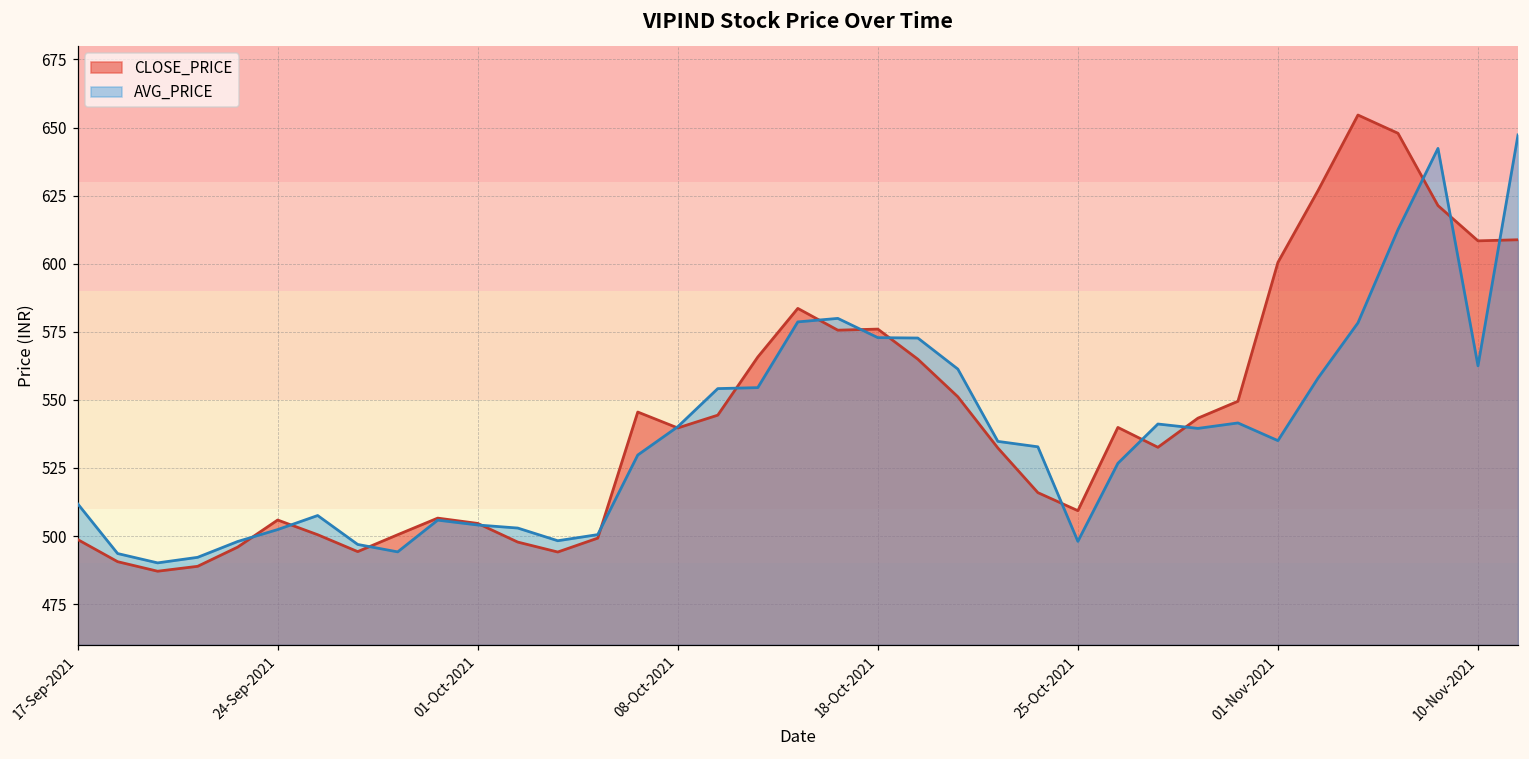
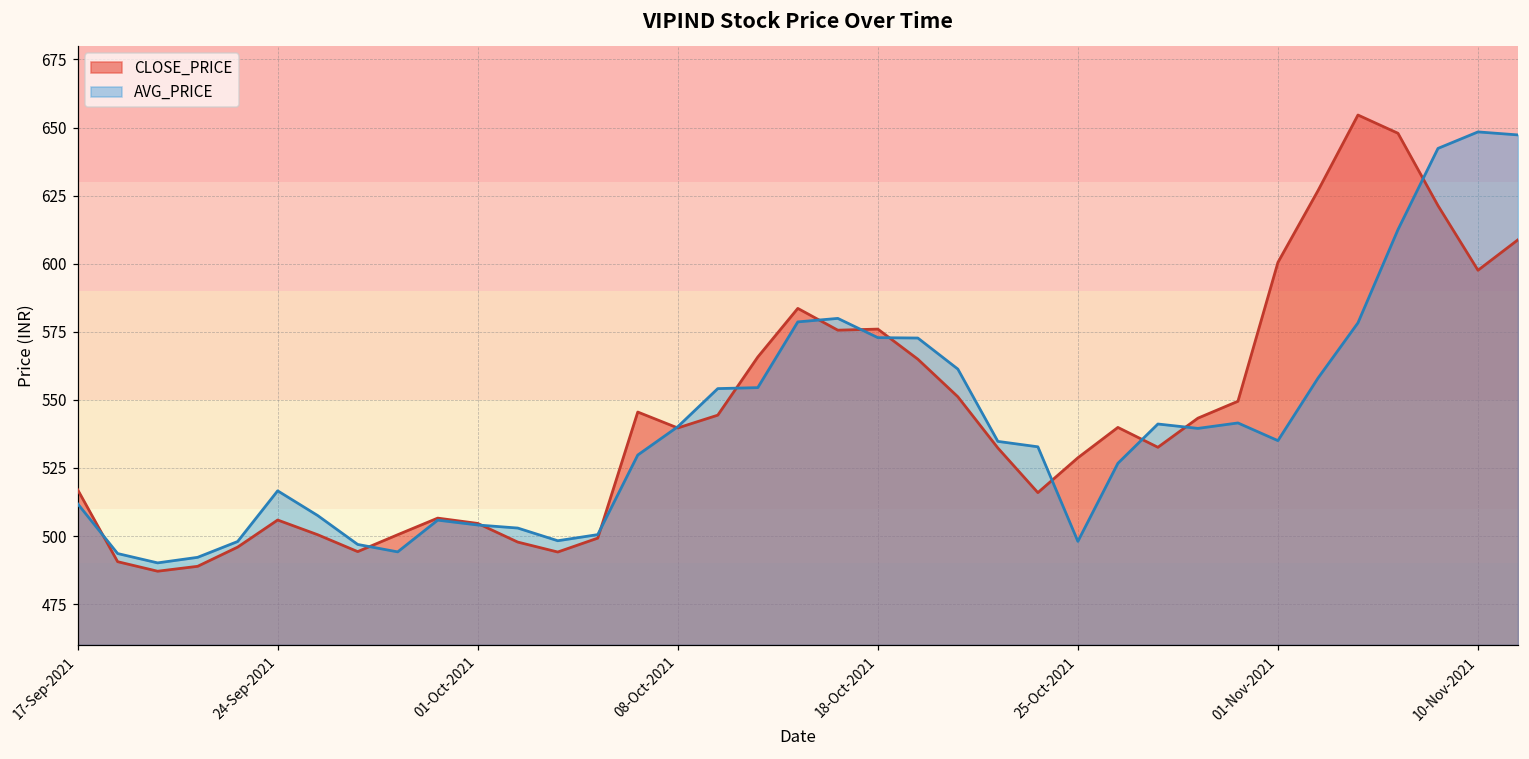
CLOSE_PRICE, 17-Sep-2021: 499 -> 517
AVG_PRICE, 24-Sep-2021: 502 -> 517
CLOSE_PRICE, 25-Oct-2021: 509 -> 529
CLOSE_PRICE, 10-Nov-2021: 608 -> 598
AVG_PRICE, 10-Nov-2021: 563 -> 648
